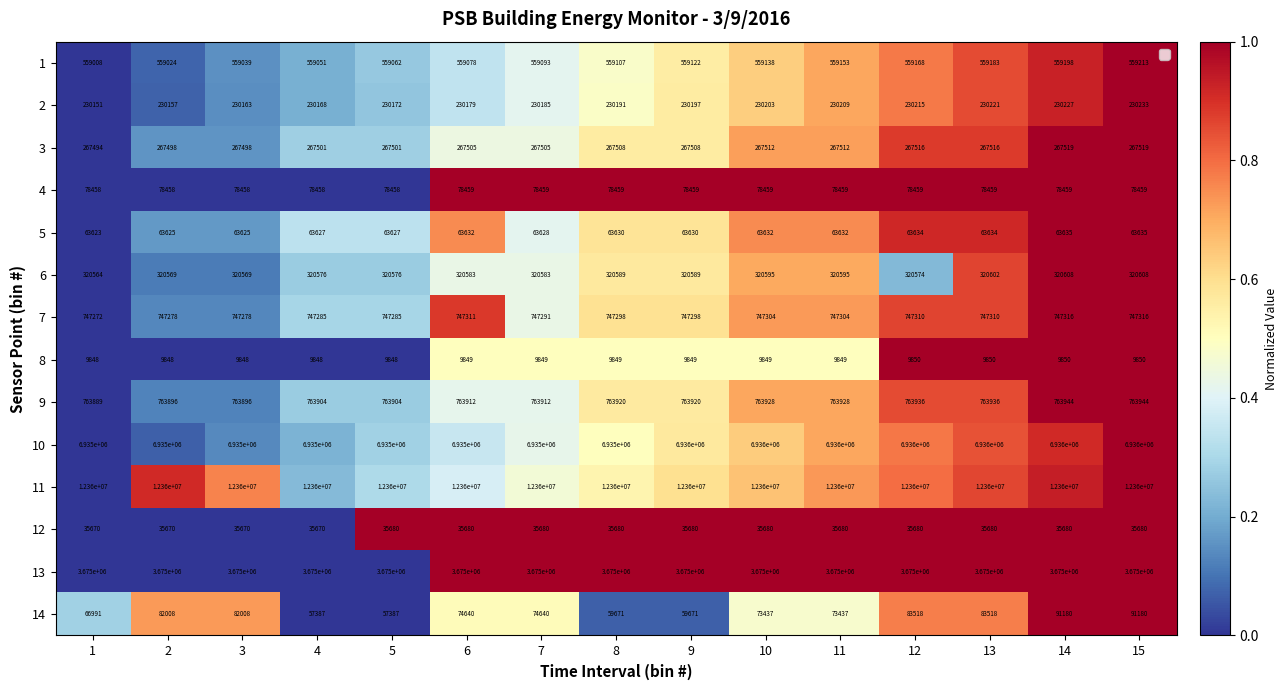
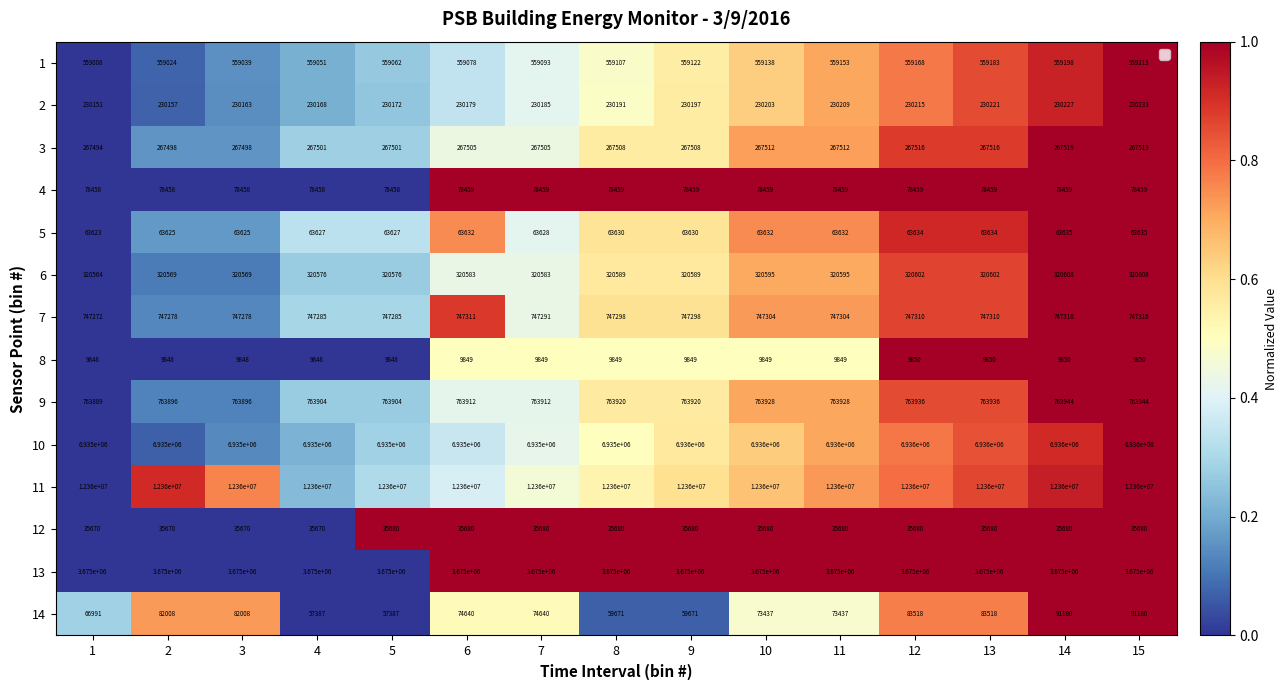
6, 12: 320574 -> 320602
